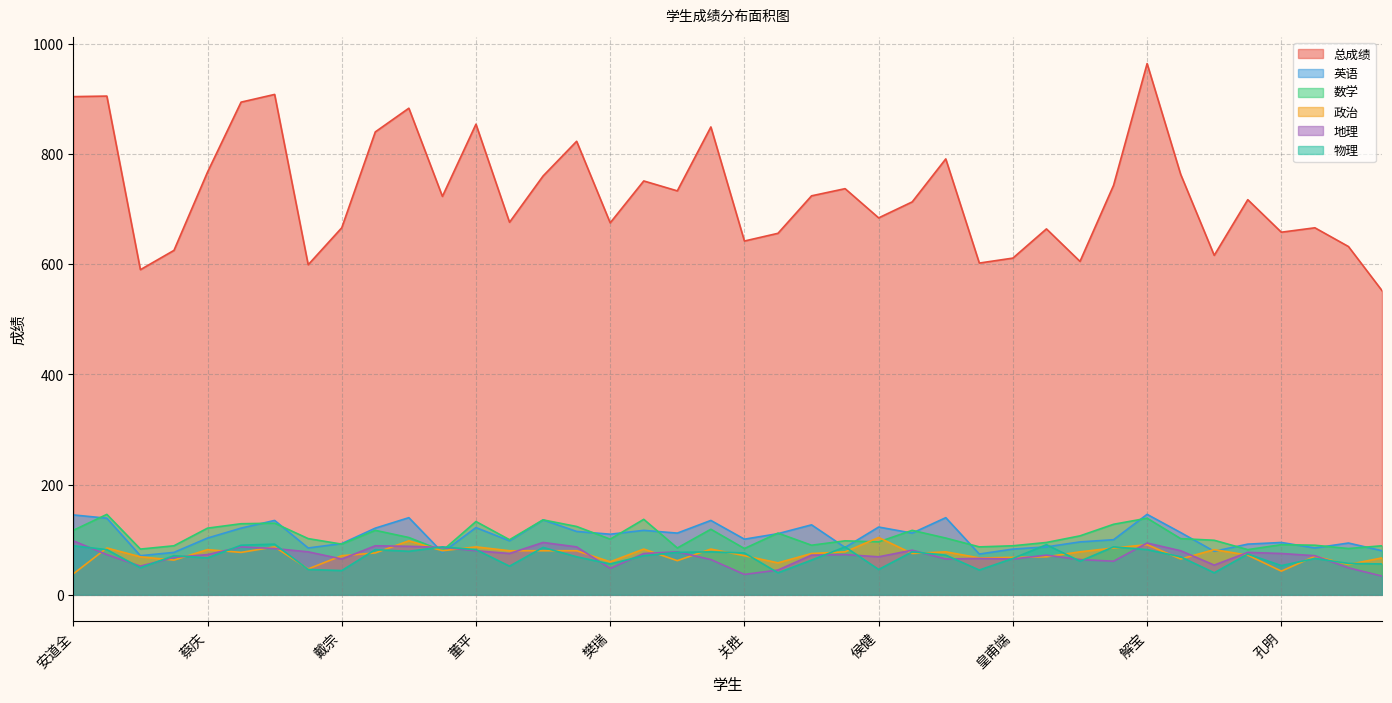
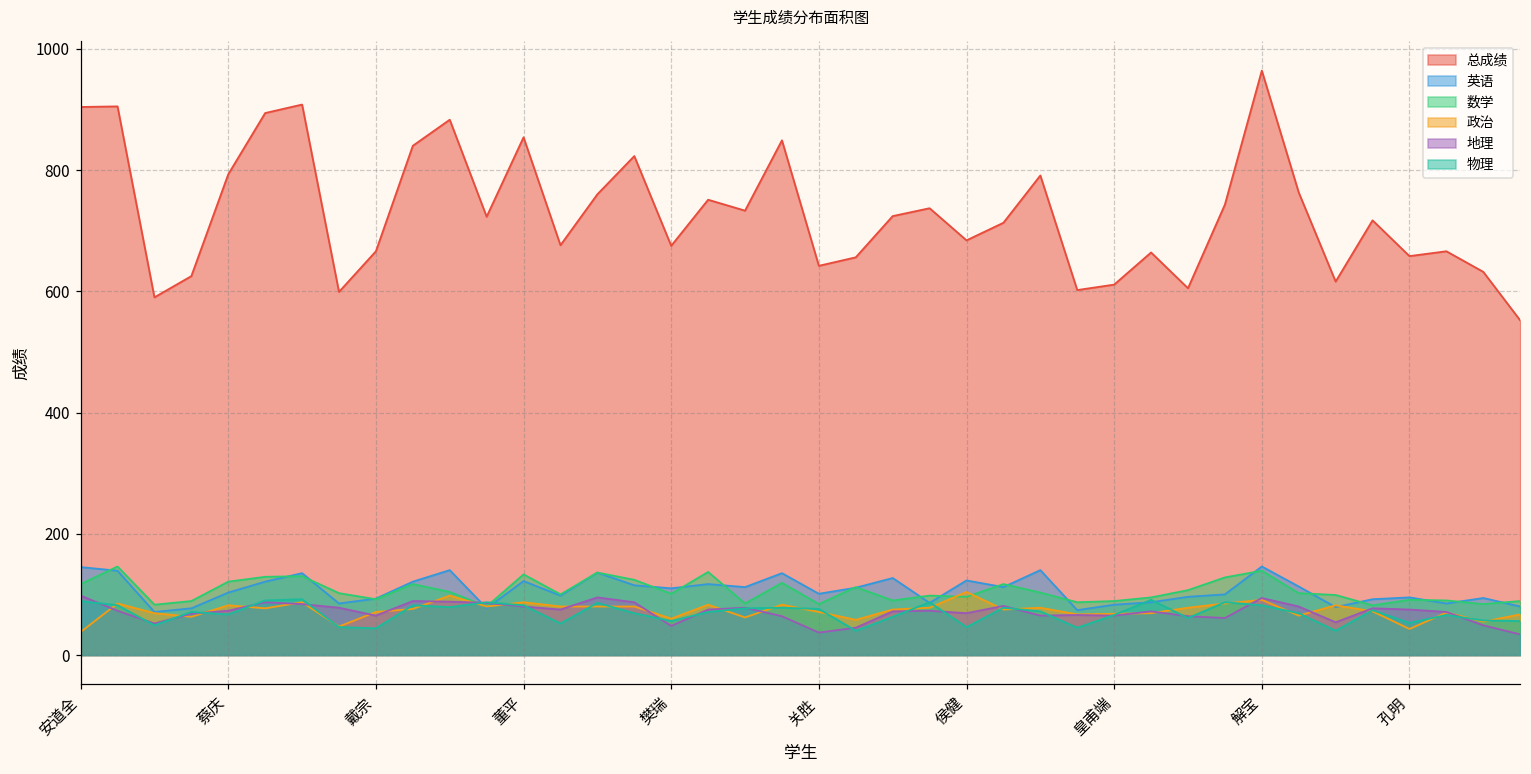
总成绩, 蔡庆: 770 -> 790
